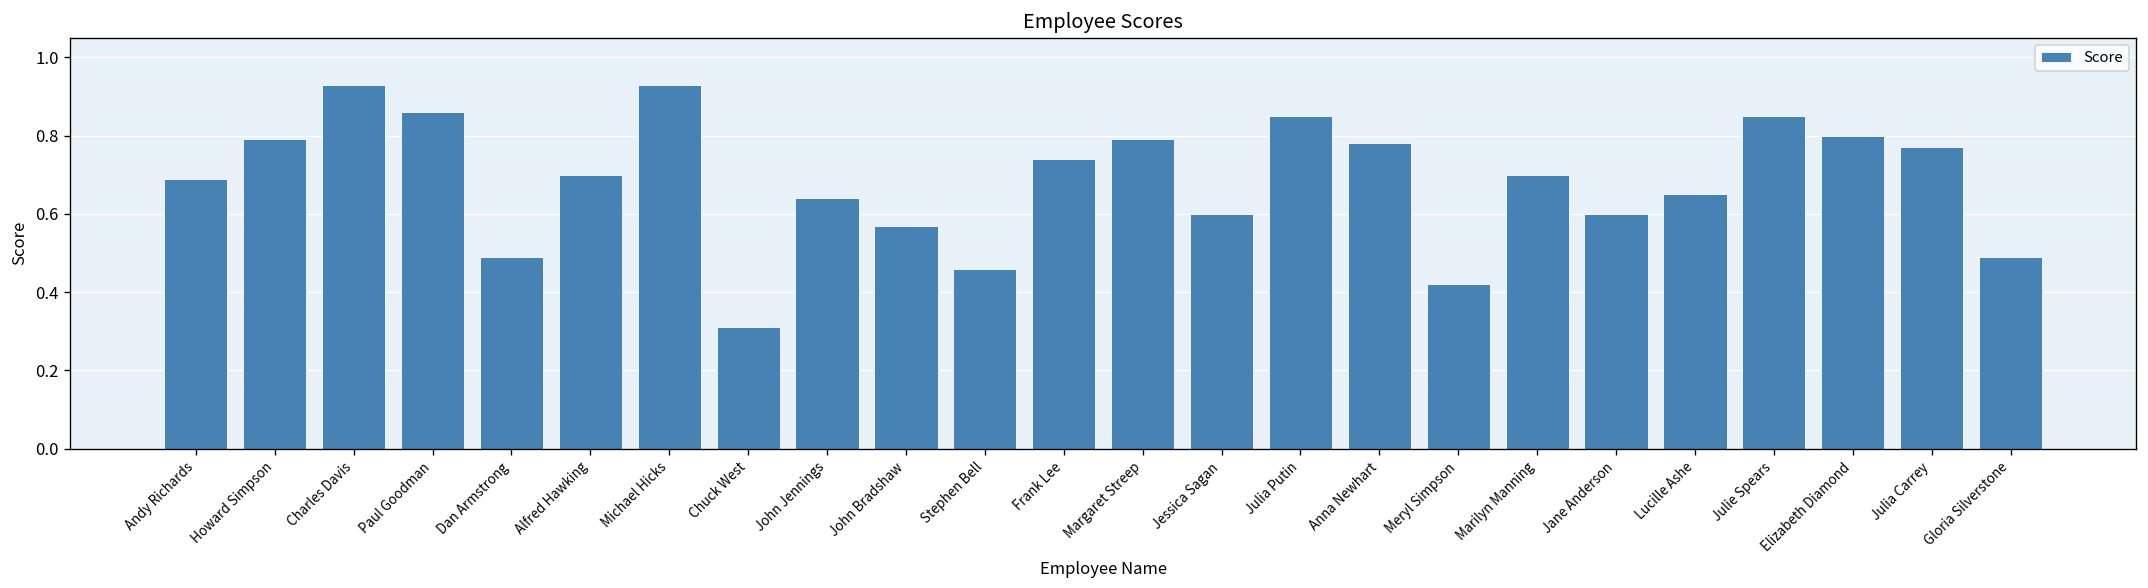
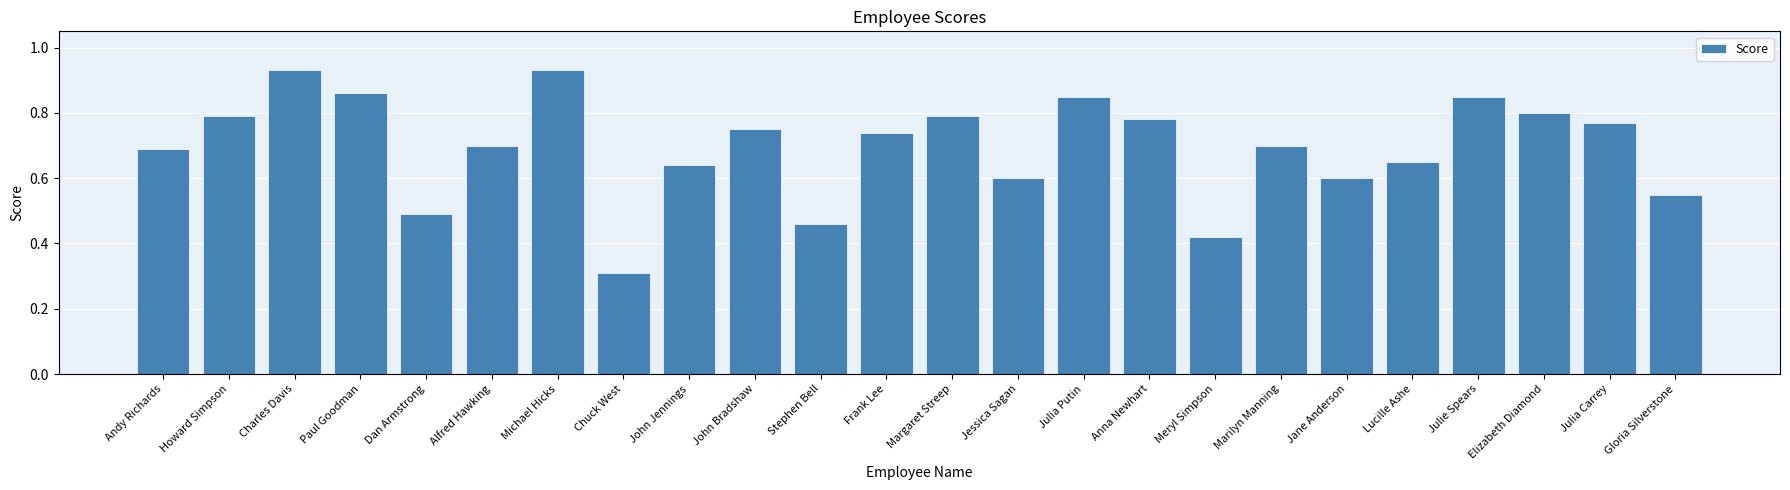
John Bradshaw: 0.57 -> 0.75
Gloria Silverstone: 0.49 -> 0.55
